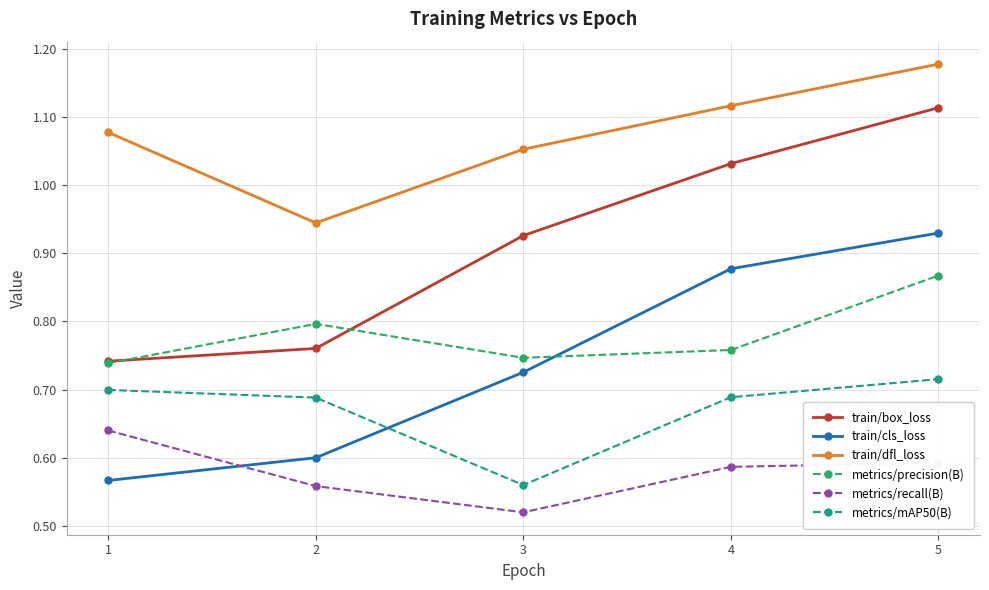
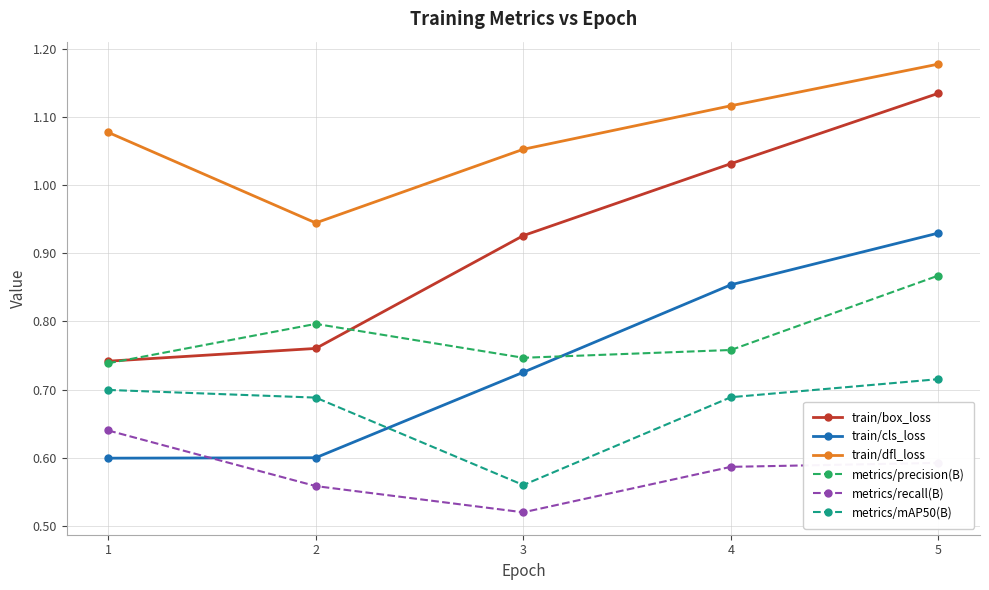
train/cls_loss, 1: 0.57 -> 0.60
train/cls_loss, 4: 0.88 -> 0.85
train/box_loss, 5: 1.11 -> 1.13
